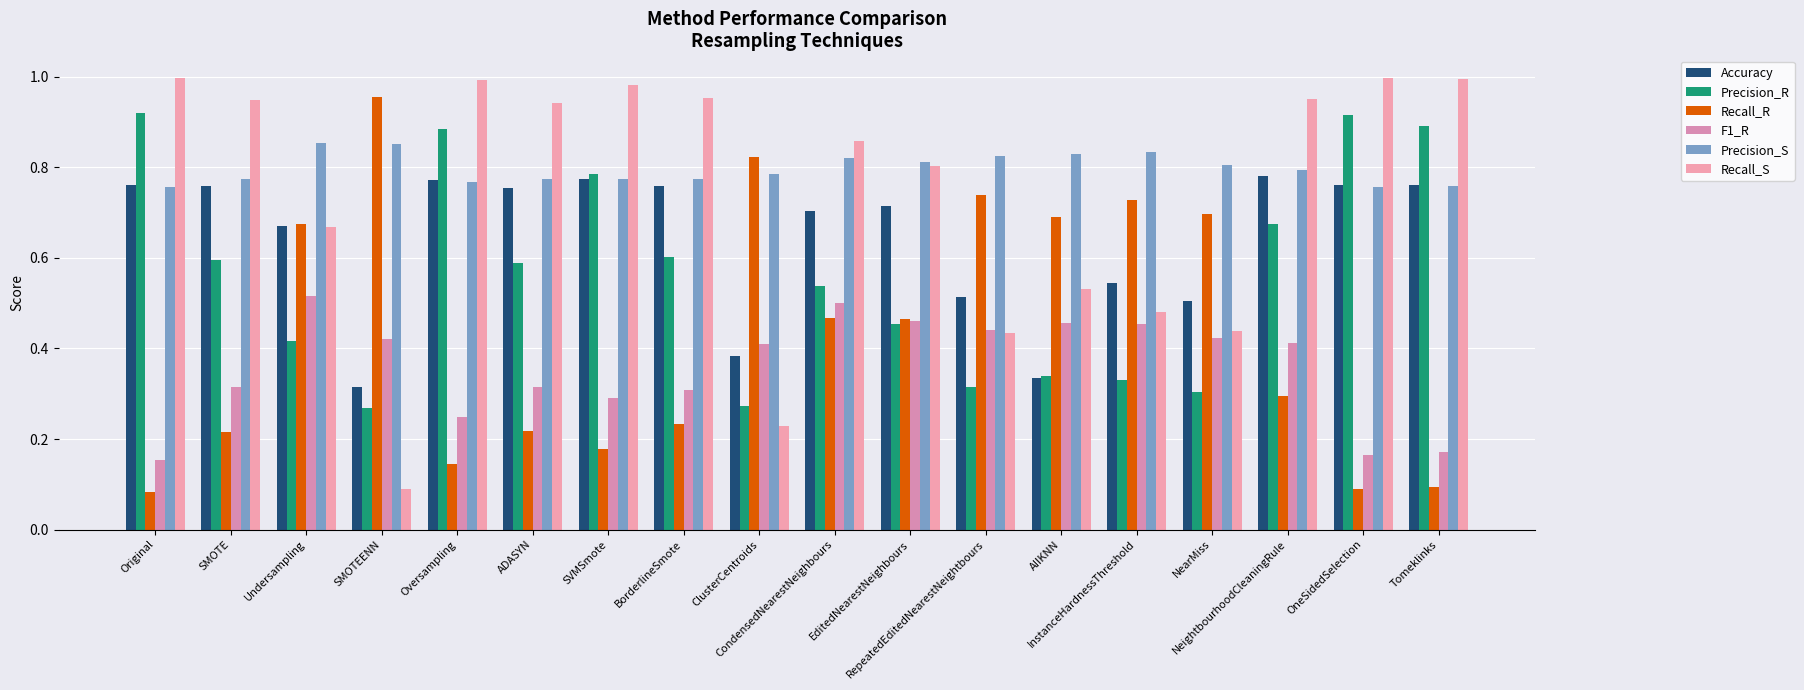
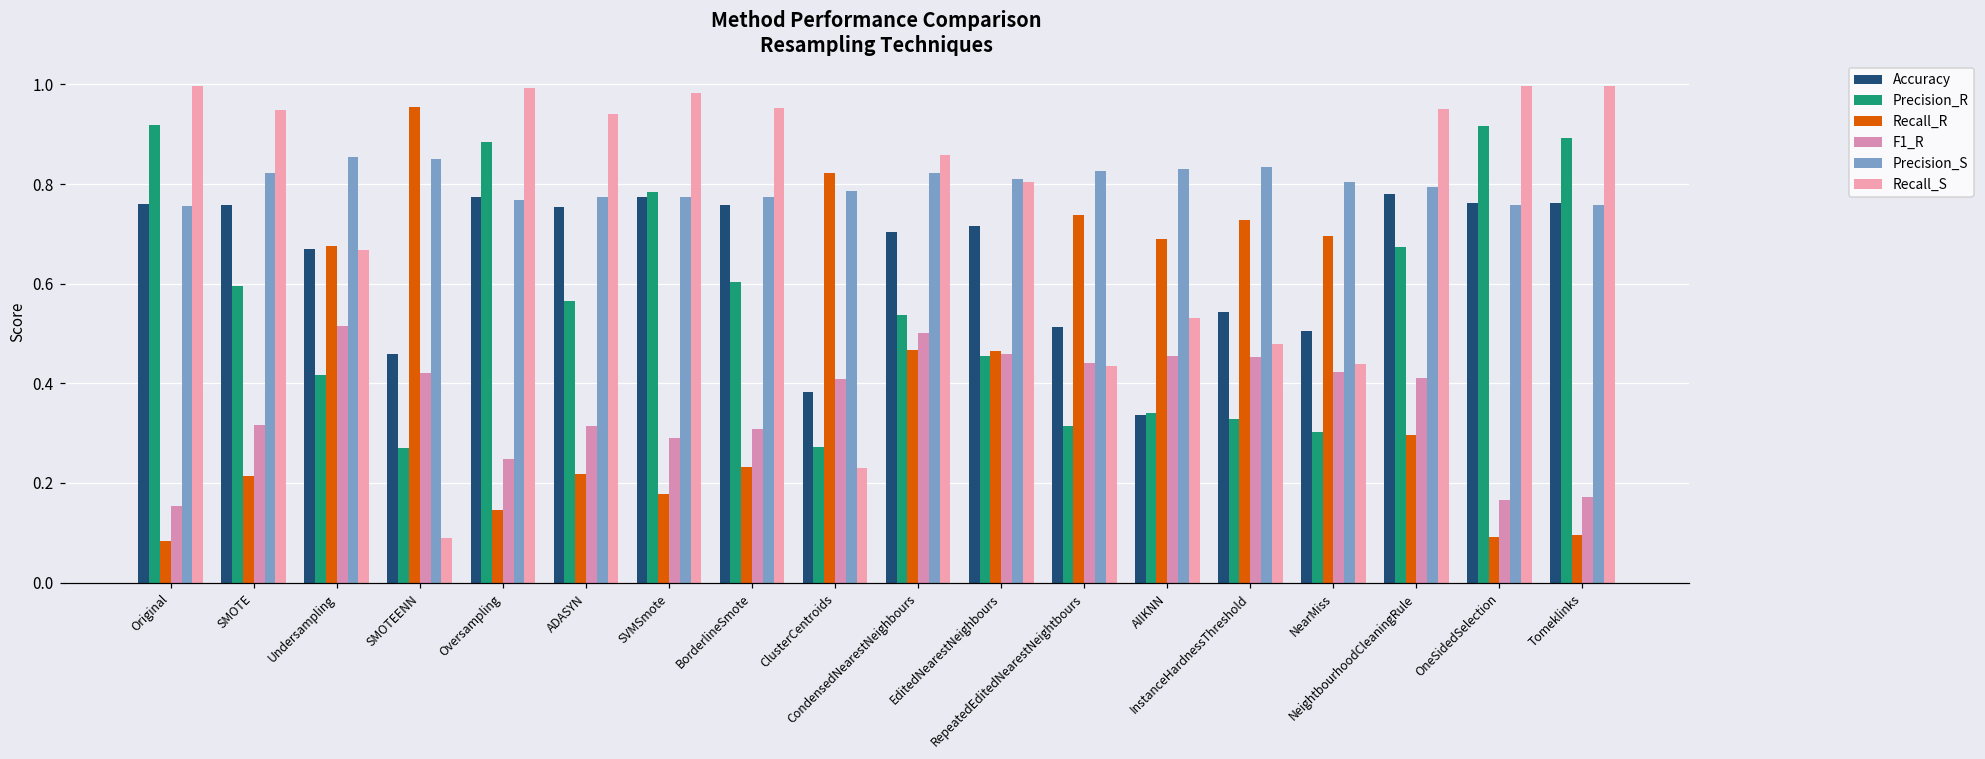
Precision_S, SMOTE: 0.77 -> 0.82
Accuracy, SMOTEENN: 0.31 -> 0.46
Precision_R, ADASYN: 0.59 -> 0.56
